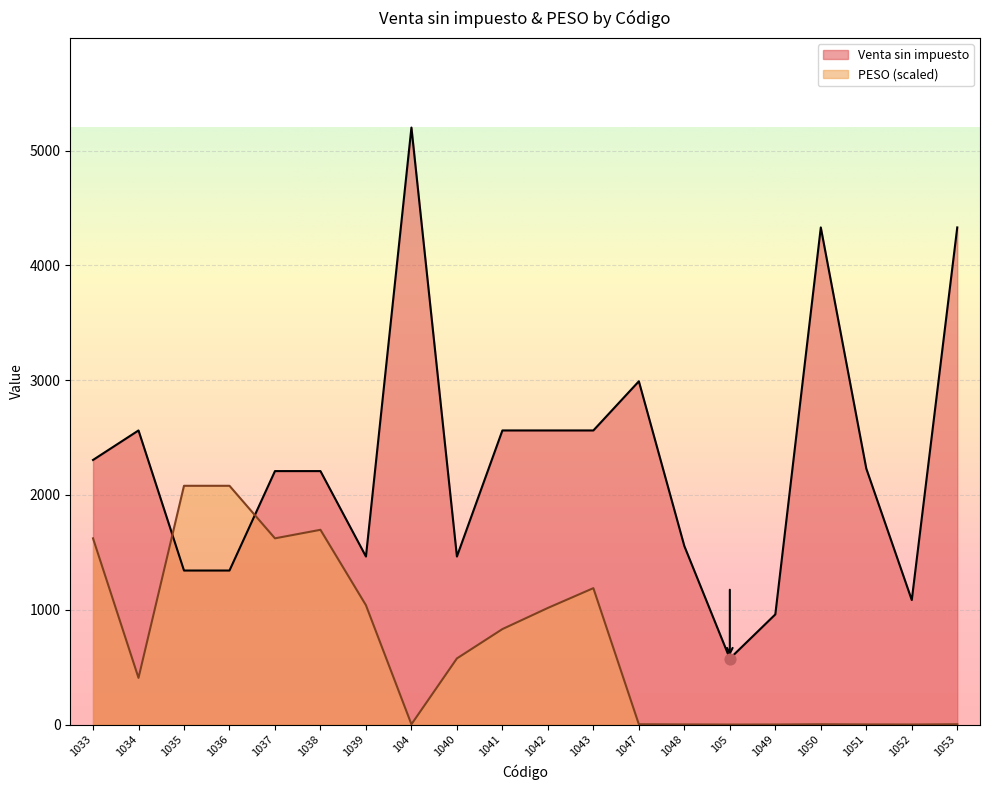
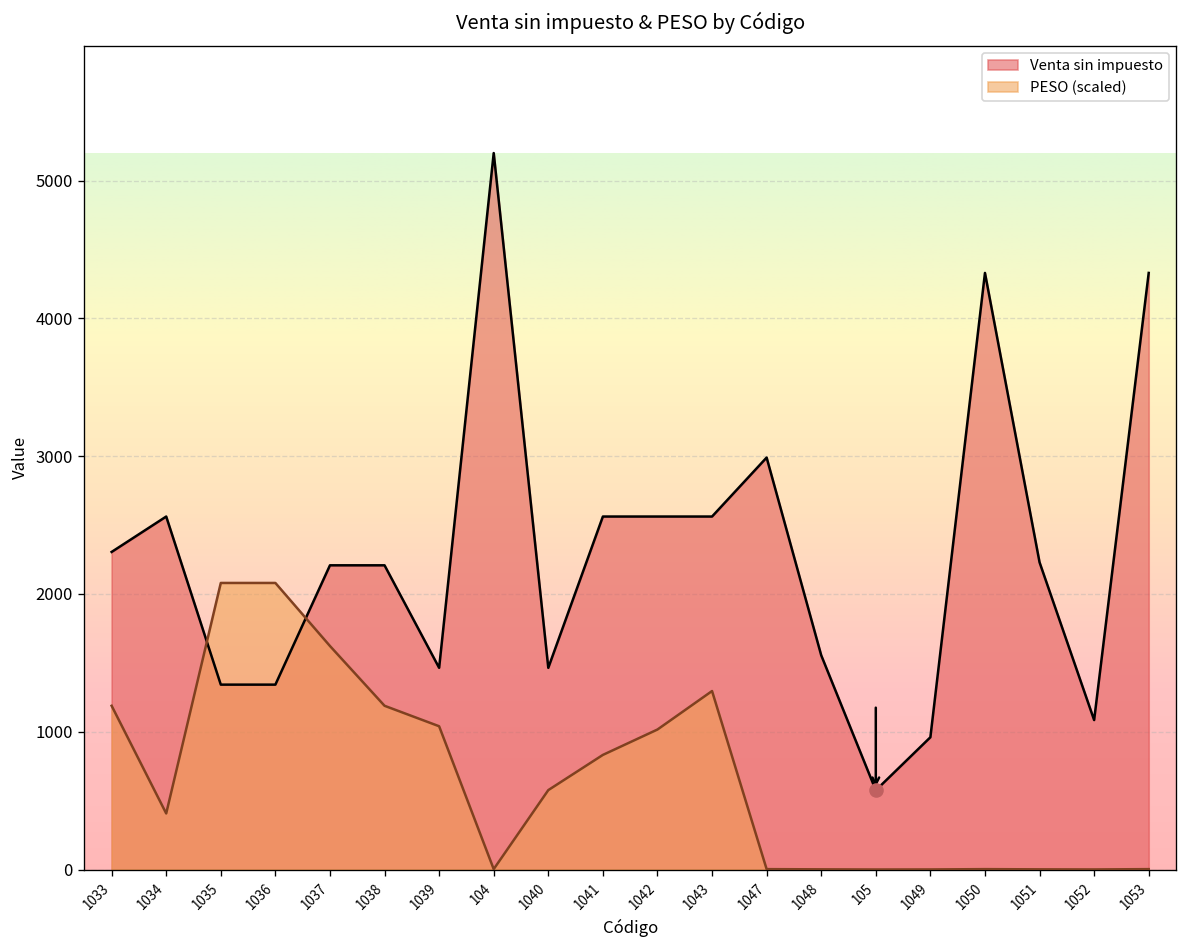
PESO (scaled), 1033: 1620 -> 1190
PESO (scaled), 1038: 1700 -> 1190
PESO (scaled), 1043: 1190 -> 1300
